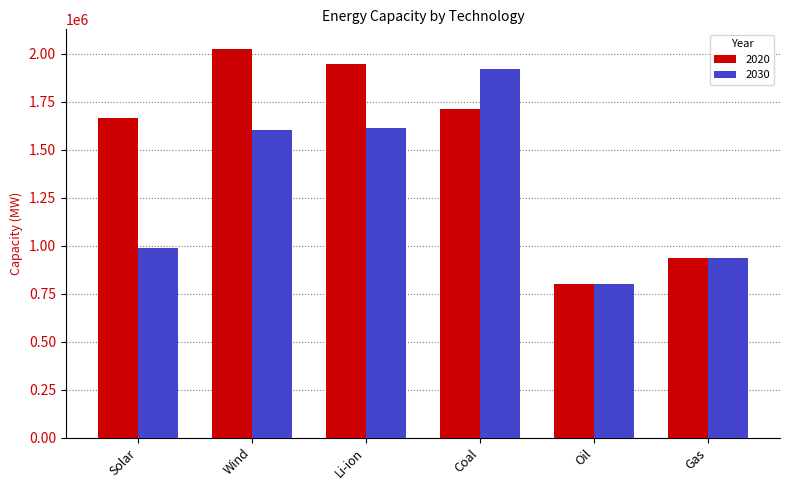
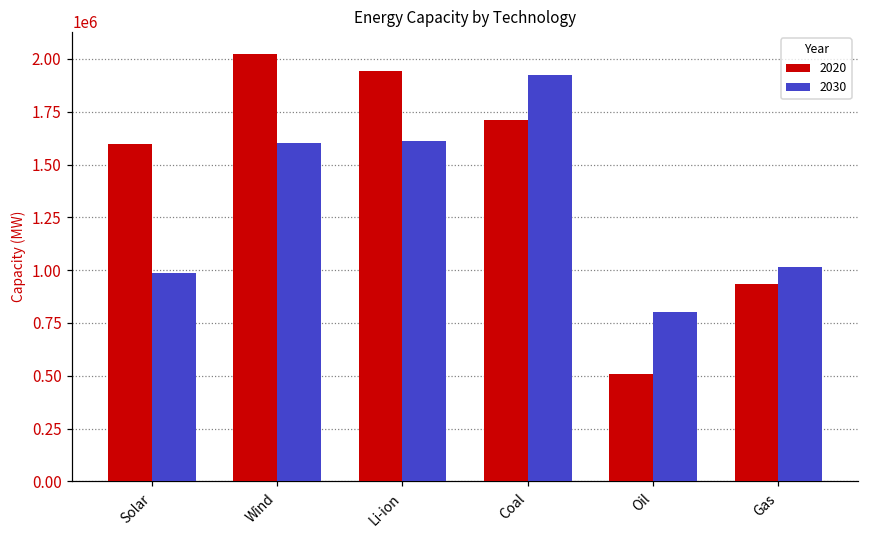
2020, Solar: 1660000 -> 1600000
2020, Oil: 800000 -> 510000
2030, Gas: 940000 -> 1020000
